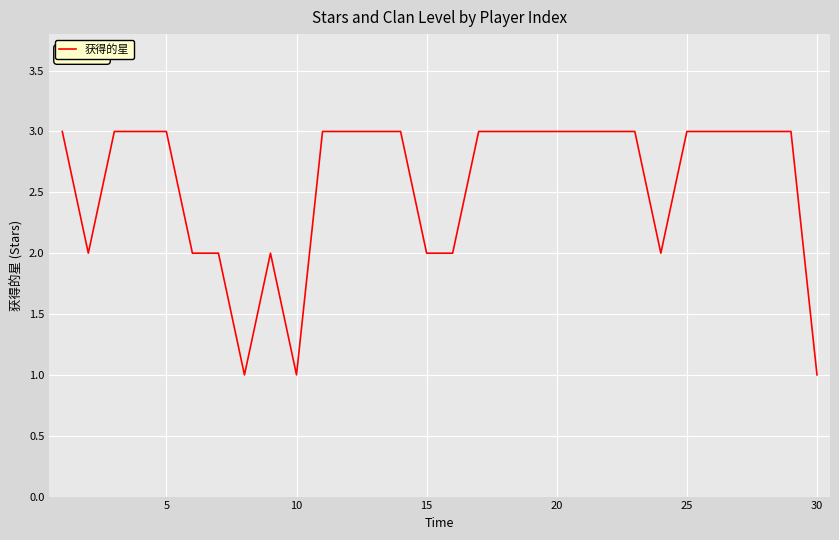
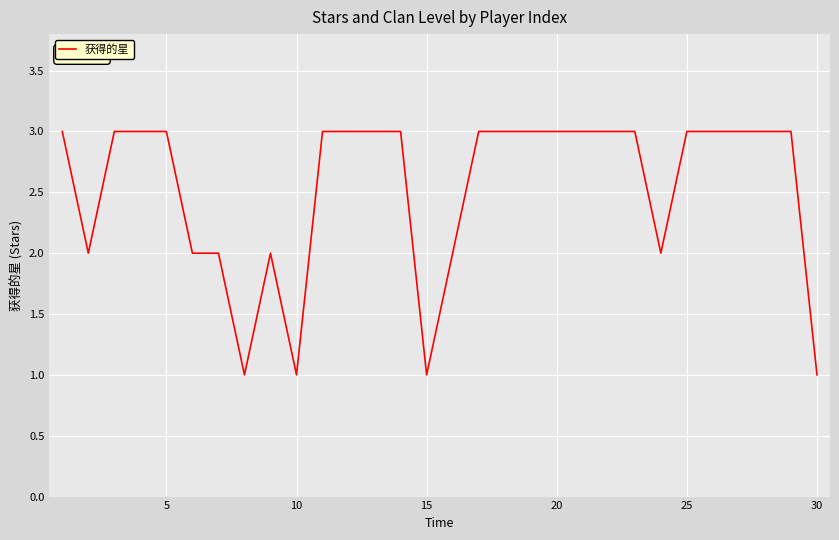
15: 2 -> 1
